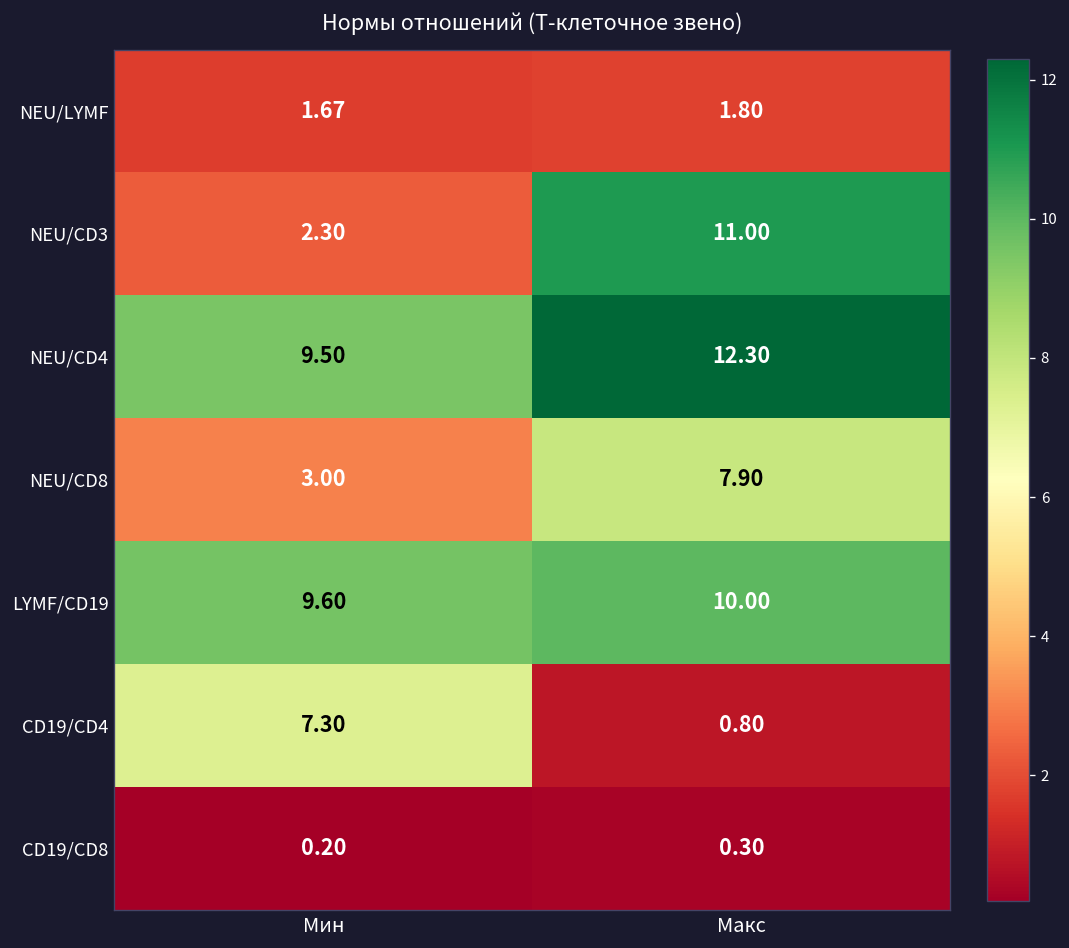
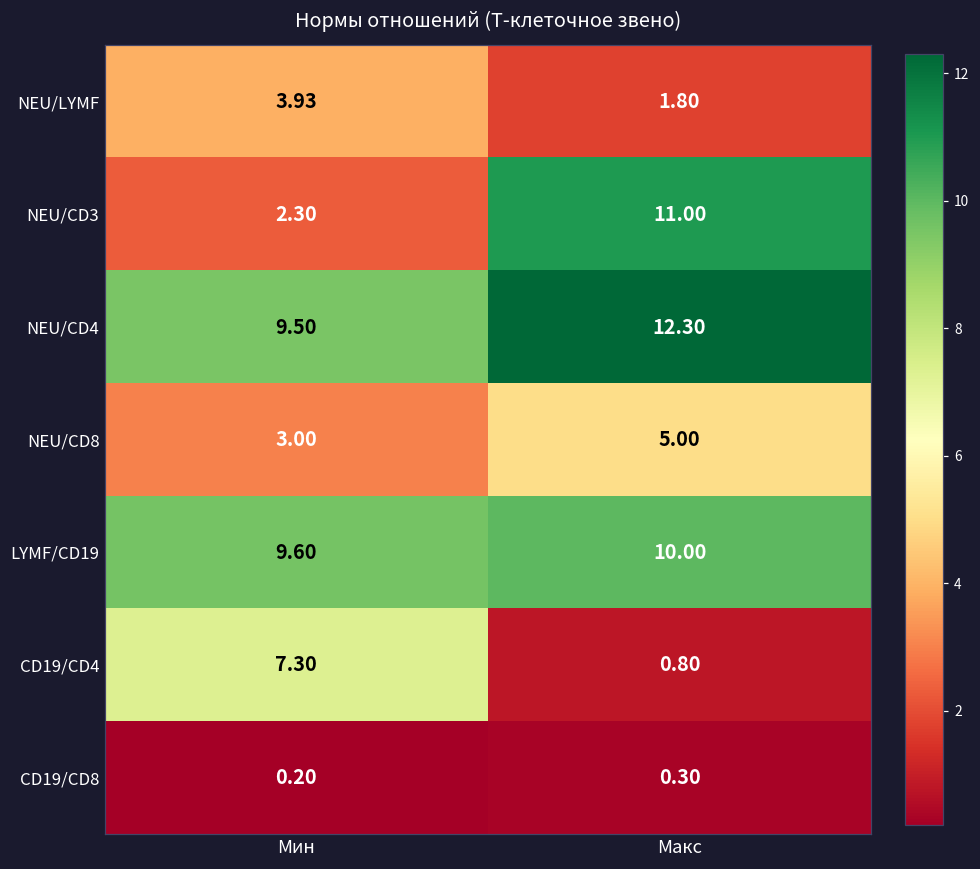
NEU/LYMF, Мин: 1.67 -> 3.93
NEU/CD8, Макс: 7.90 -> 5.00
